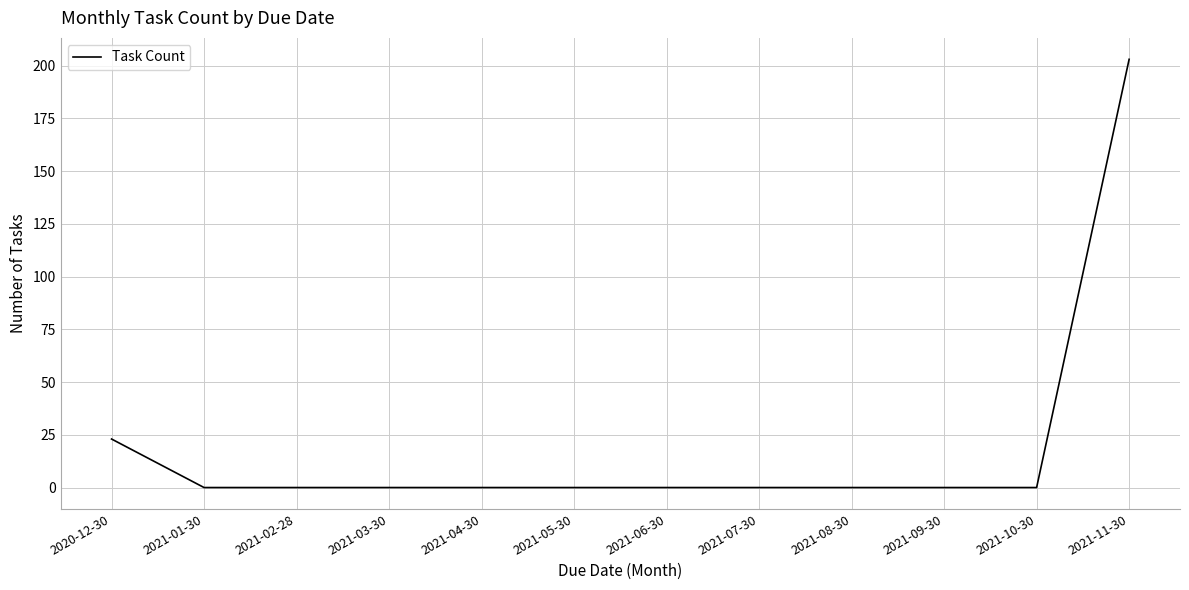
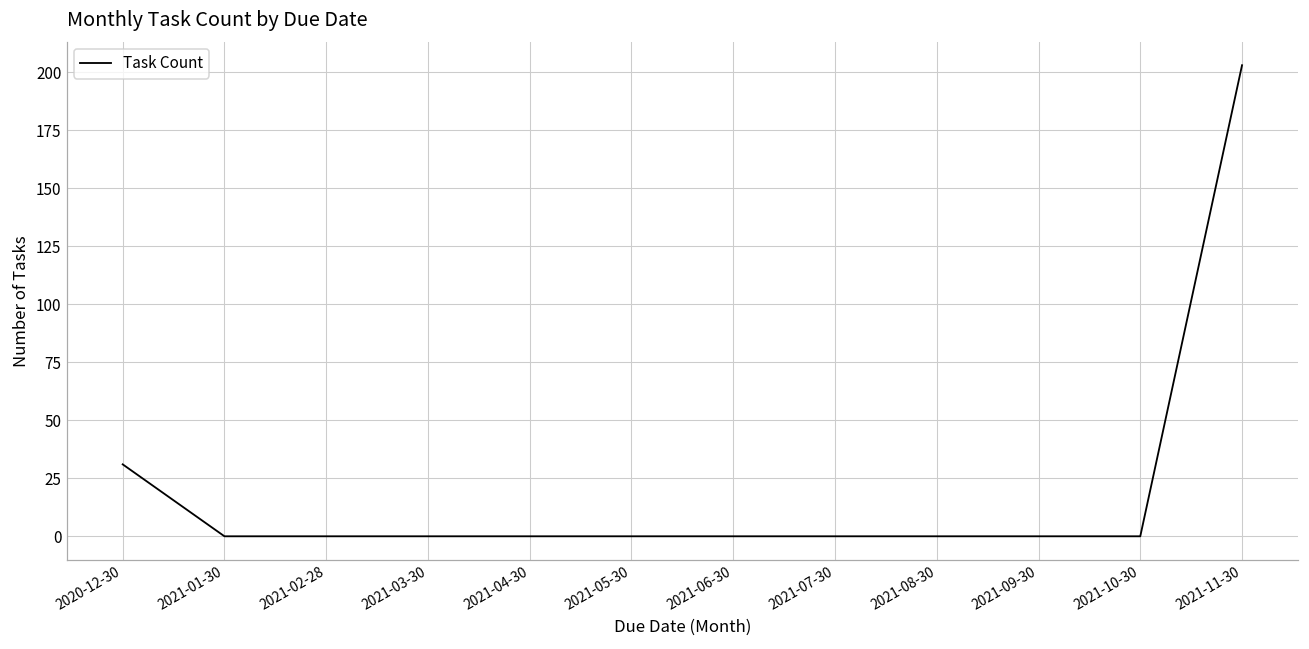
2020-12-30: 23 -> 31
